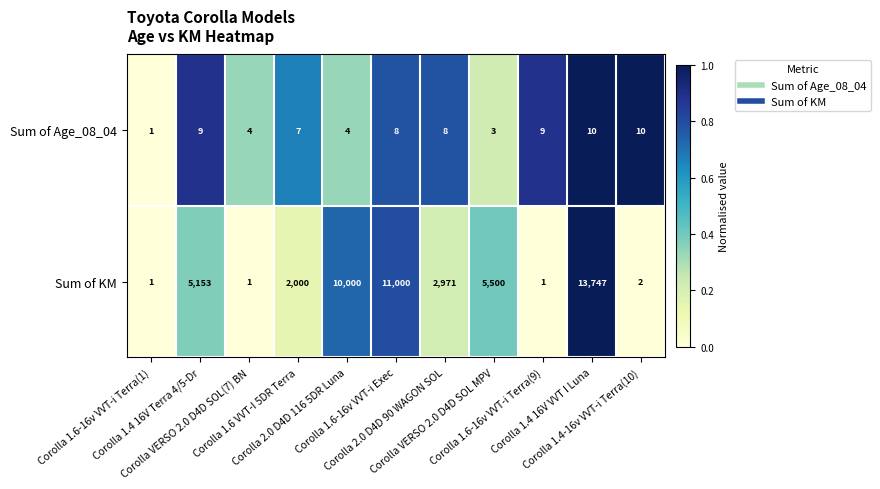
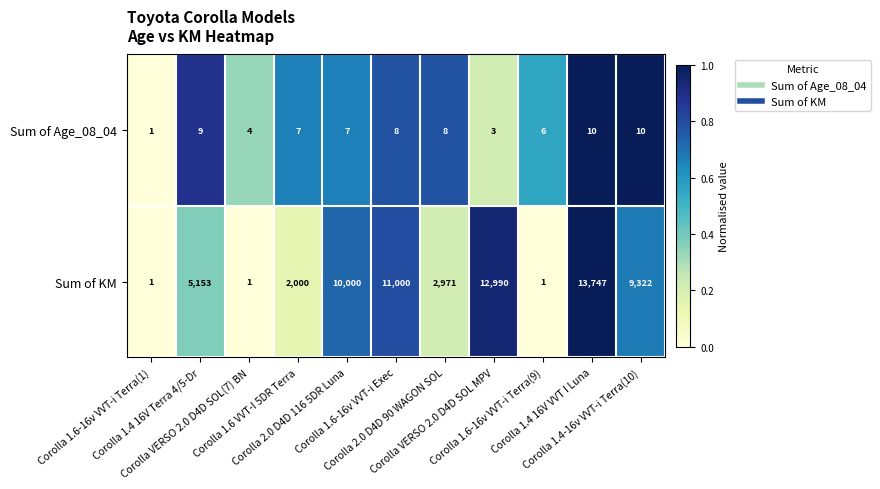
Sum of Age_08_04, Corolla 2.0 D4D 116 5DR Luna: 4 -> 7
Sum of Age_08_04, Corolla 1.6-16v VVT-i Terra(9): 9 -> 6
Sum of KM, Corolla VERSO 2.0 D4D SOL MPV: 5,500 -> 12,990
Sum of KM, Corolla 1.4-16v VVT-i Terra(10): 2 -> 9,322
